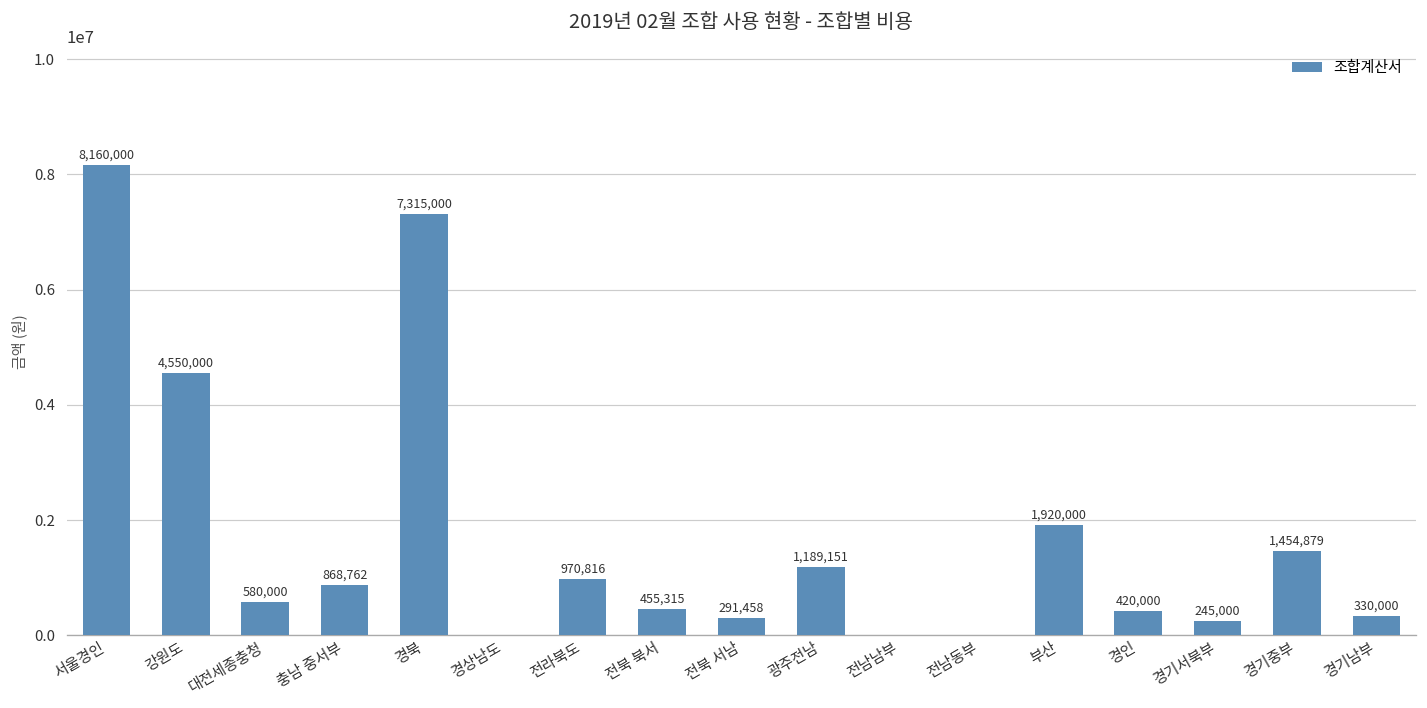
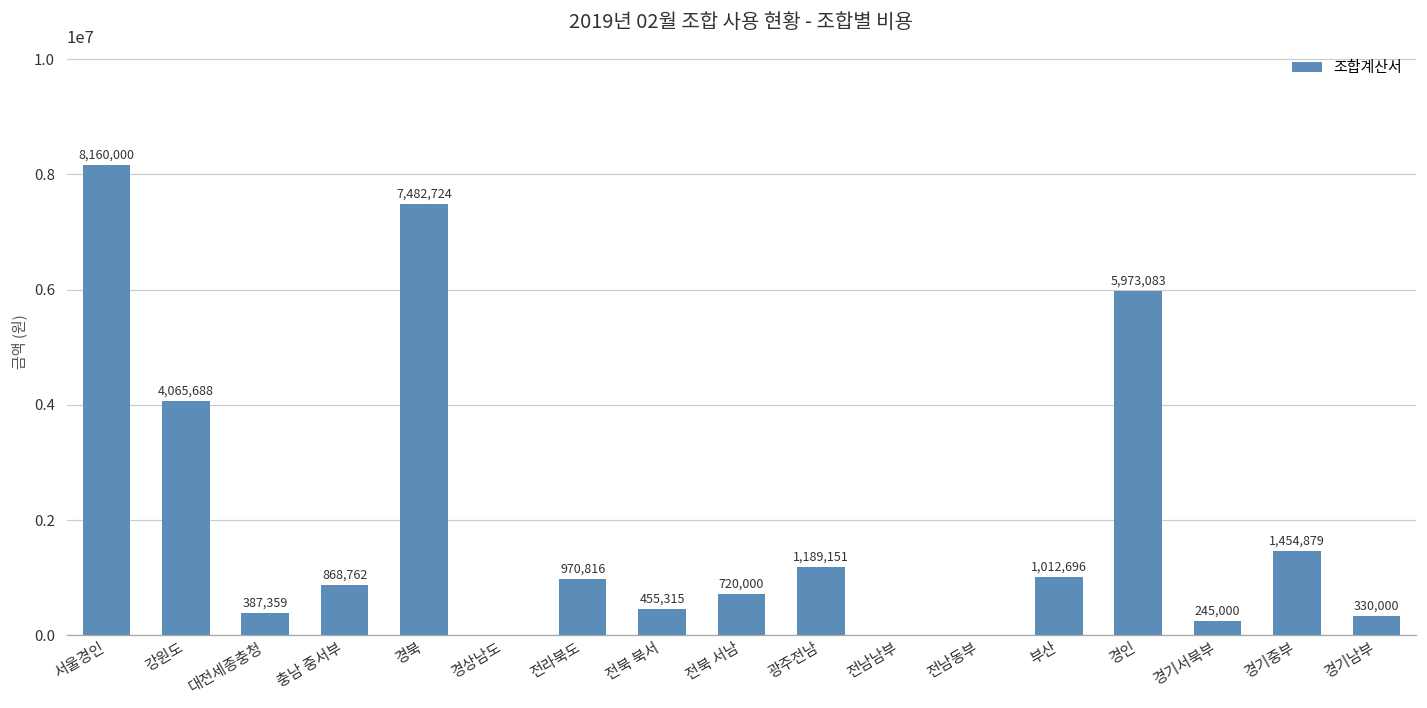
강원도: 4,550,000 -> 4,065,688
대전세종충청: 580,000 -> 387,359
경북: 7,315,000 -> 7,482,724
전북 서남: 291,458 -> 720,000
부산: 1,920,000 -> 1,012,696
경인: 420,000 -> 5,973,083
